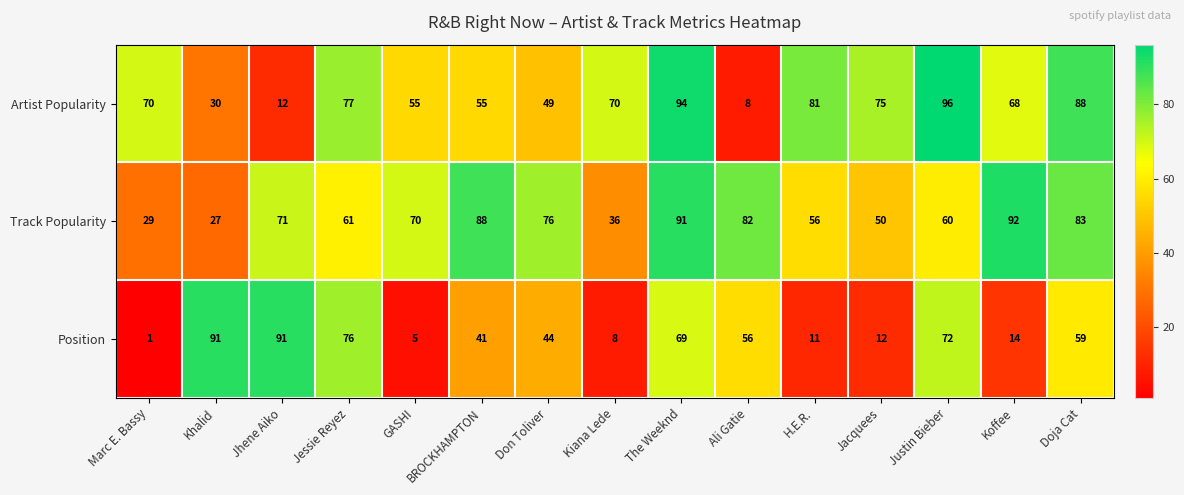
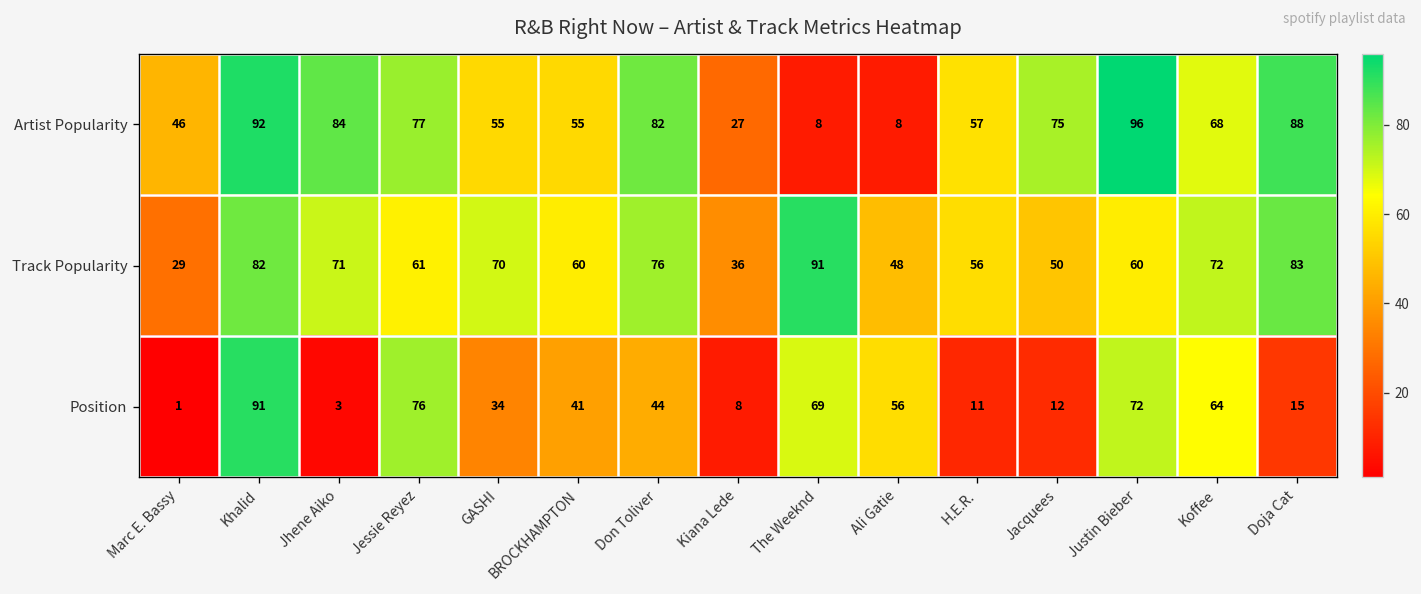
Artist Popularity, Marc E. Bassy: 70 -> 46
Artist Popularity, Khalid: 30 -> 92
Artist Popularity, Jhene Aiko: 12 -> 84
Artist Popularity, Don Toliver: 49 -> 82
Artist Popularity, Kiana Lede: 70 -> 27
Artist Popularity, The Weeknd: 94 -> 8
Artist Popularity, H.E.R.: 81 -> 57
Track Popularity, Khalid: 27 -> 82
Track Popularity, BROCKHAMPTON: 88 -> 60
Track Popularity, Ali Gatie: 82 -> 48
Track Popularity, Koffee: 92 -> 72
Position, Jhene Aiko: 91 -> 3
Position, GASHI: 5 -> 34
Position, Koffee: 14 -> 64
Position, Doja Cat: 59 -> 15
